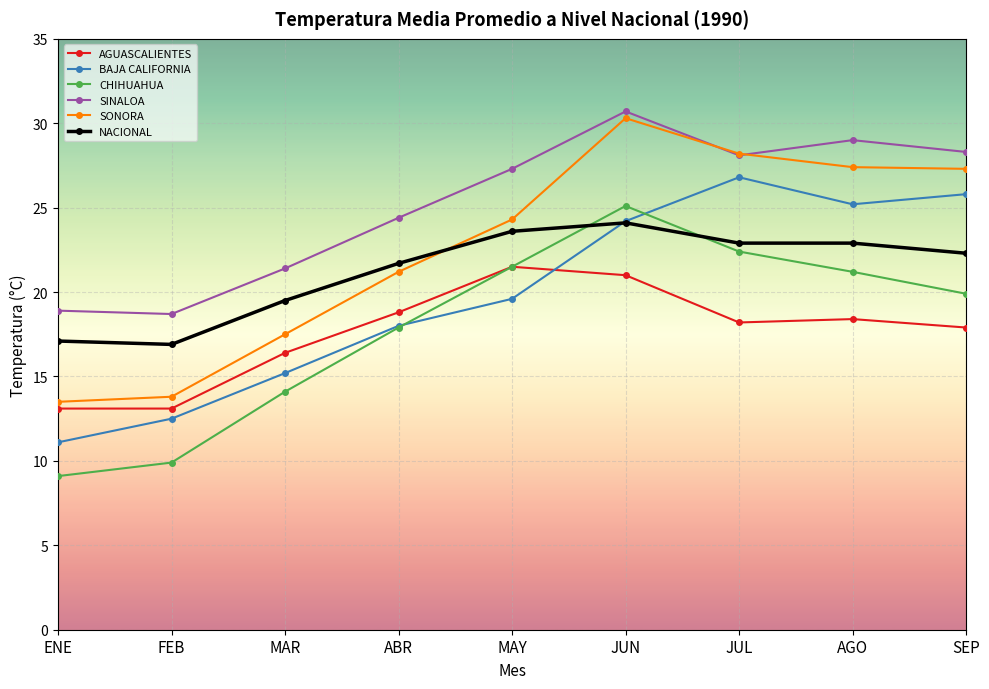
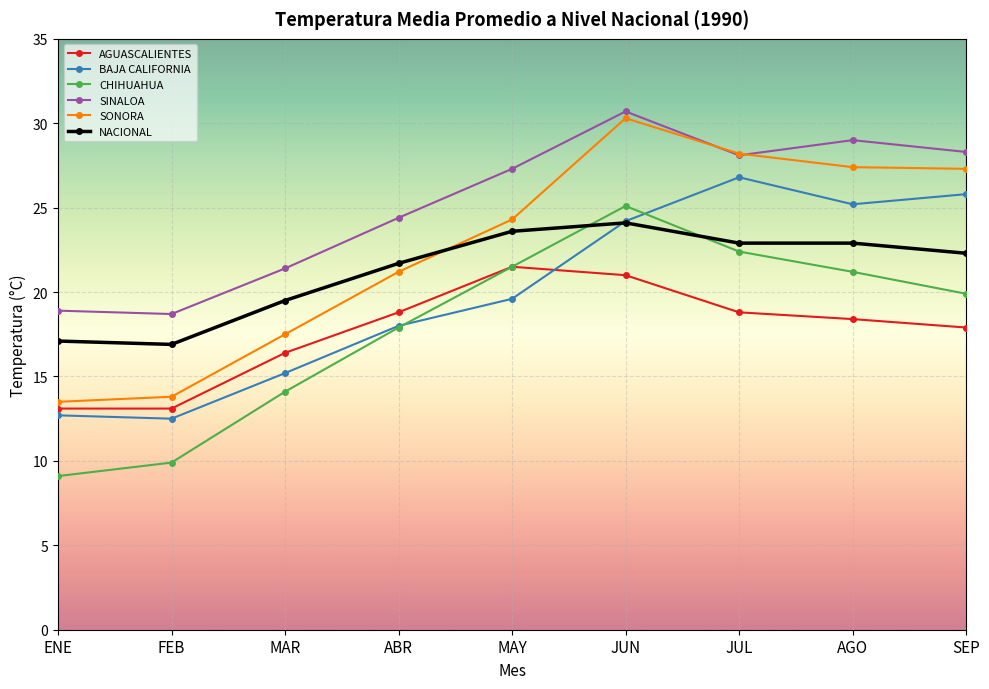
BAJA CALIFORNIA, ENE: 11.1 -> 12.7
AGUASCALIENTES, JUL: 18.2 -> 18.8
